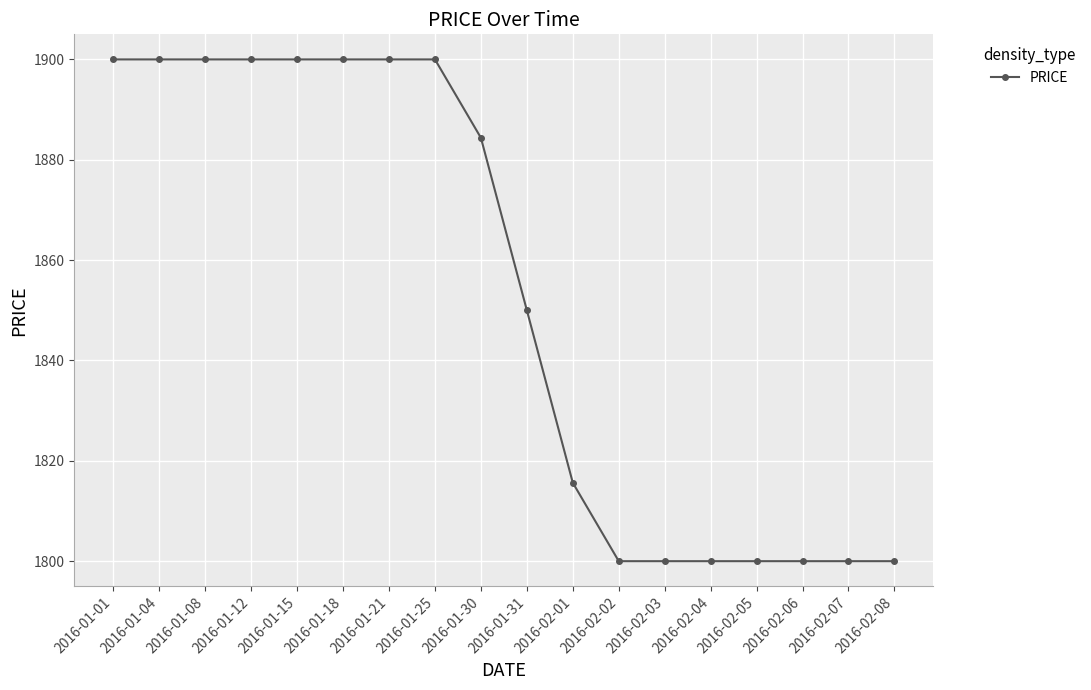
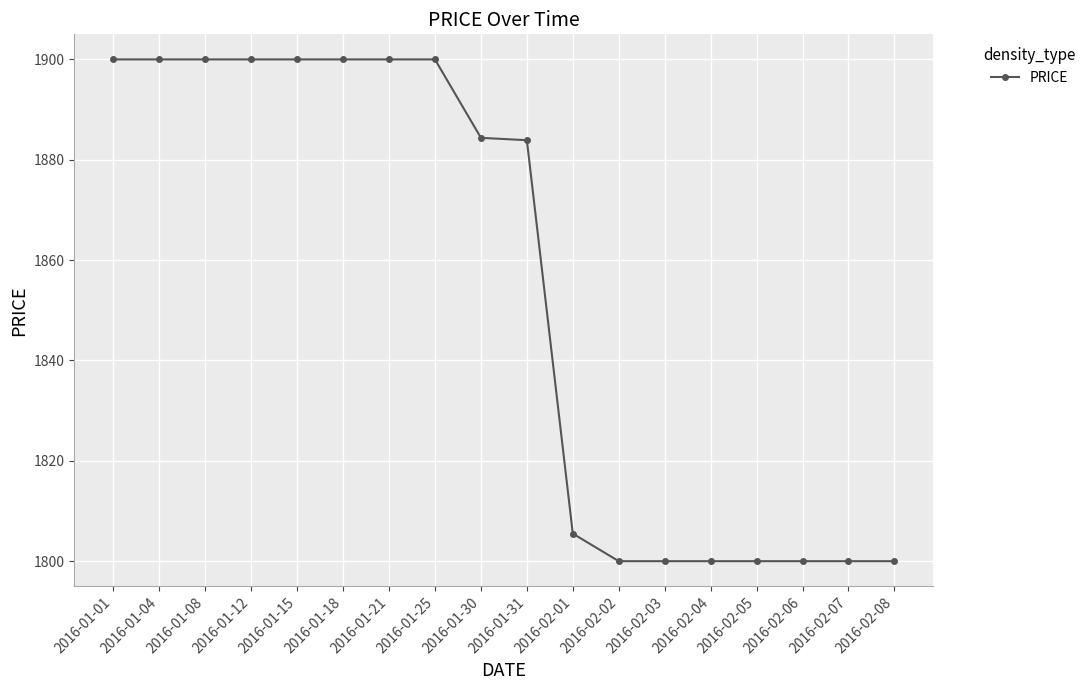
2016-01-31: 1850 -> 1884
2016-02-01: 1816 -> 1805
